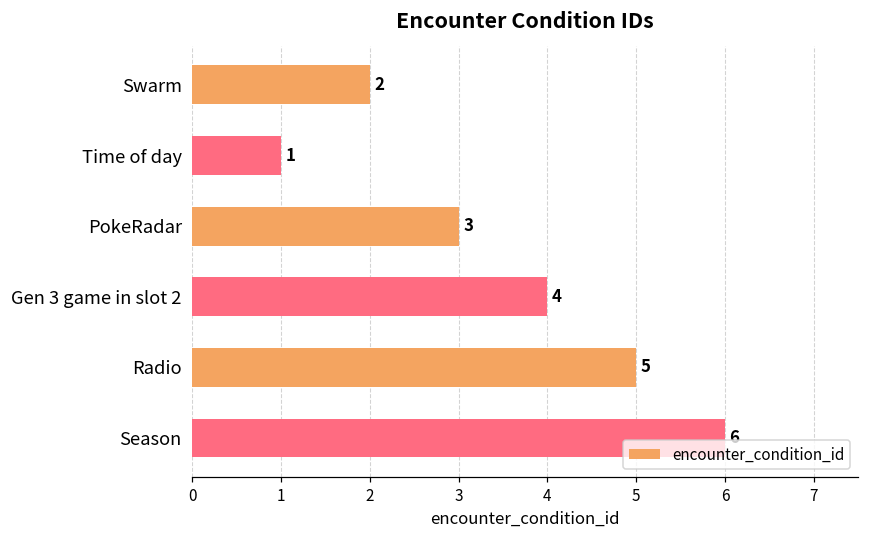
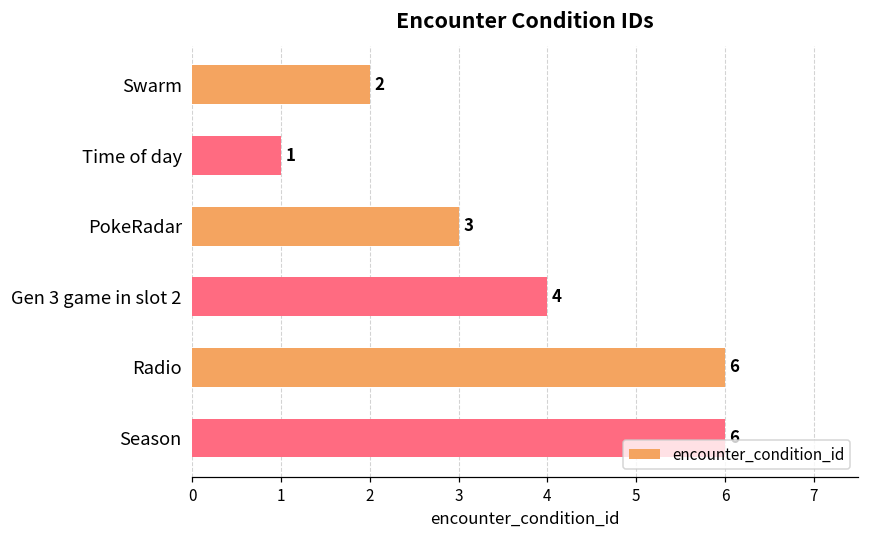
Radio: 5 -> 6
